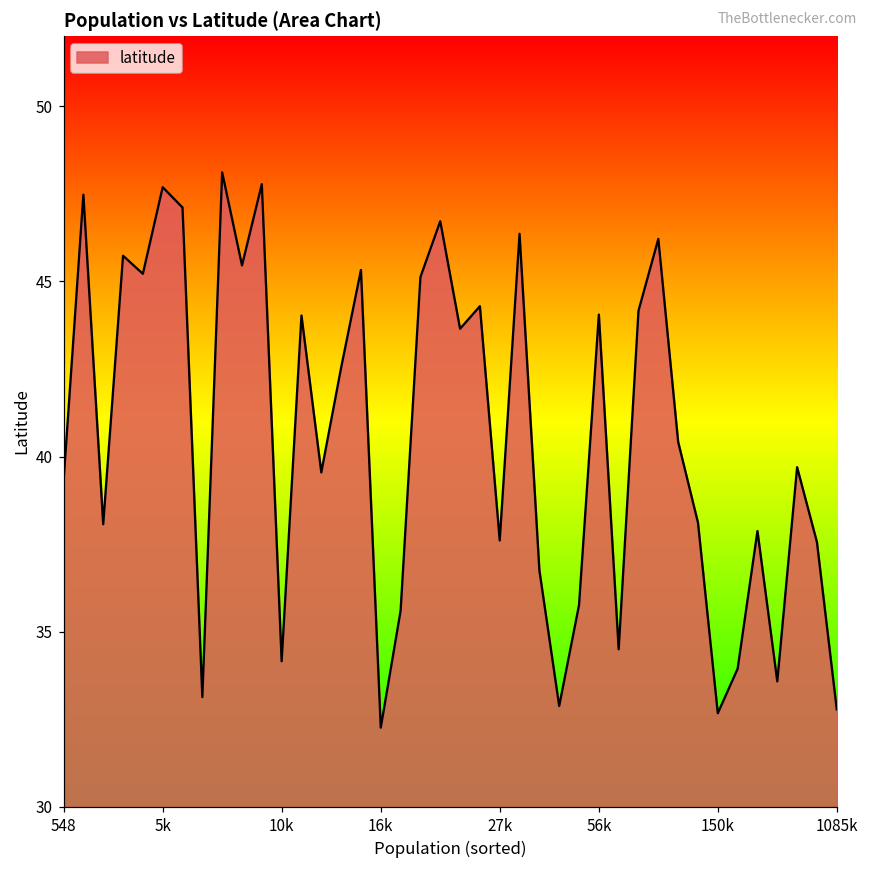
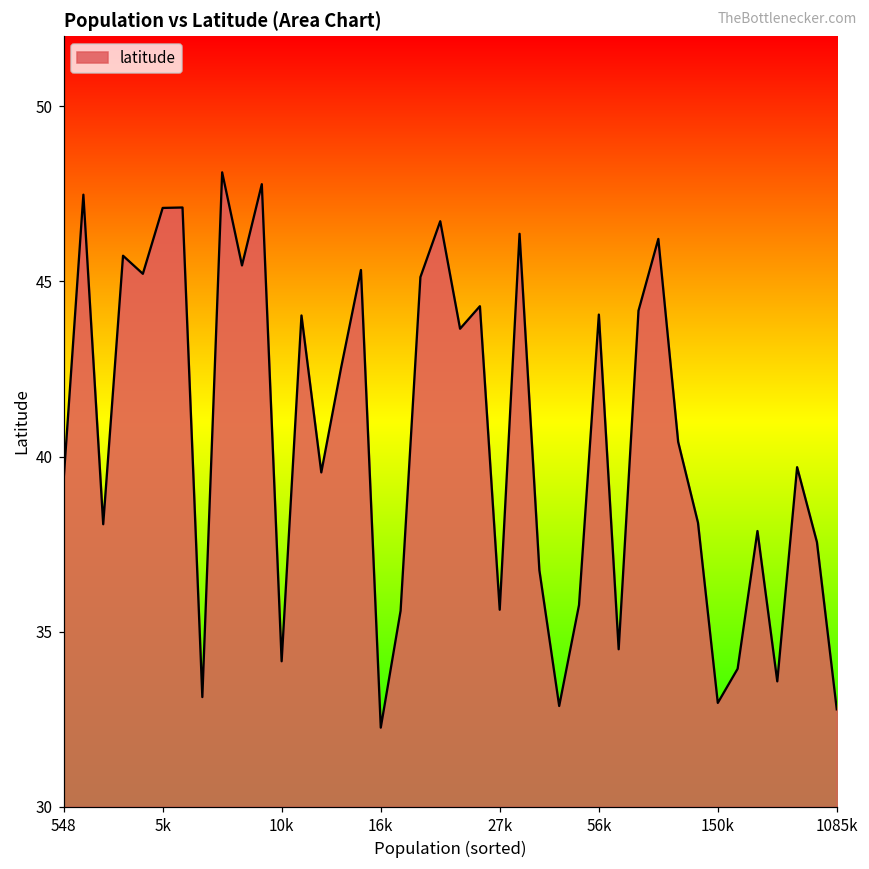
5k: 47.7 -> 47.1
27k: 37.6 -> 35.6
150k: 32.7 -> 33.0
